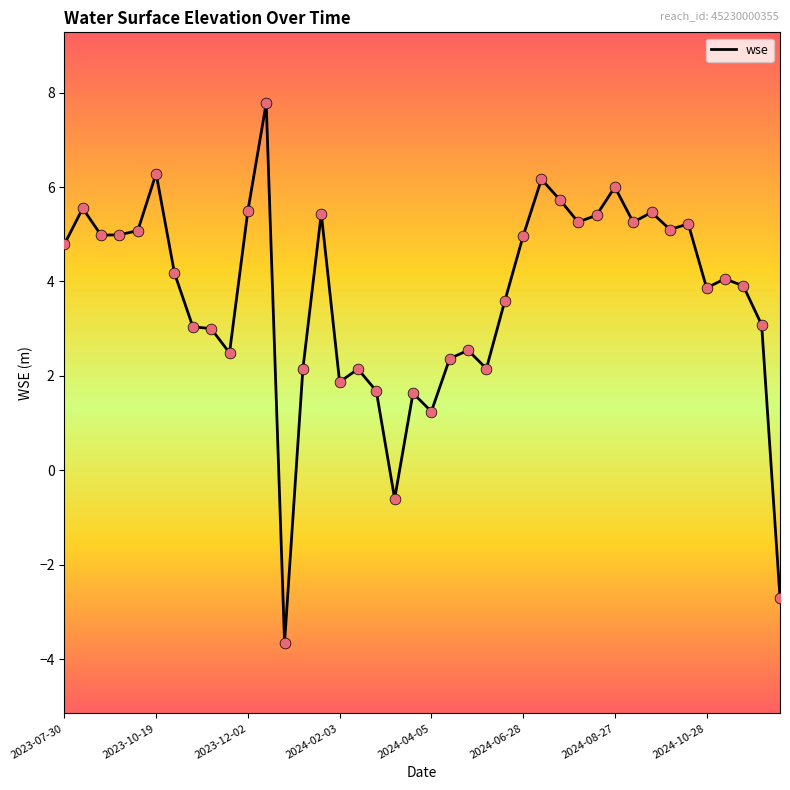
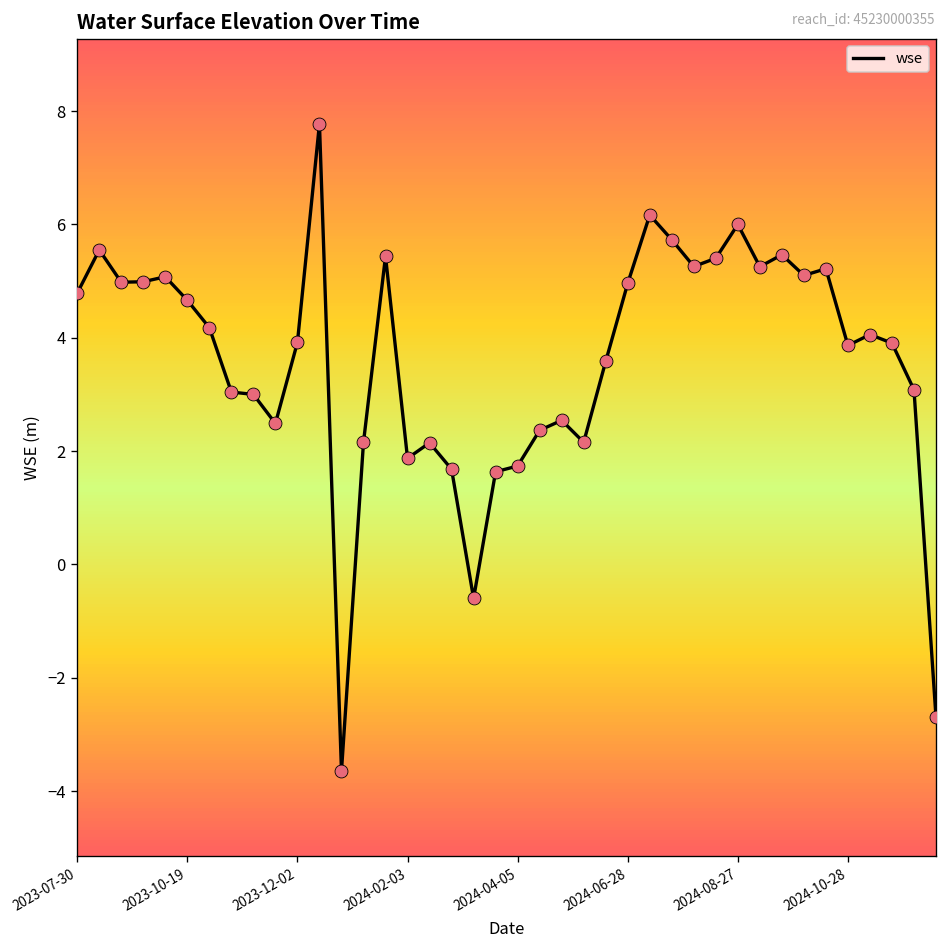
2023-10-19: 6.3 -> 4.7
2023-12-02: 5.5 -> 3.9
2024-04-05: 1.2 -> 1.7
